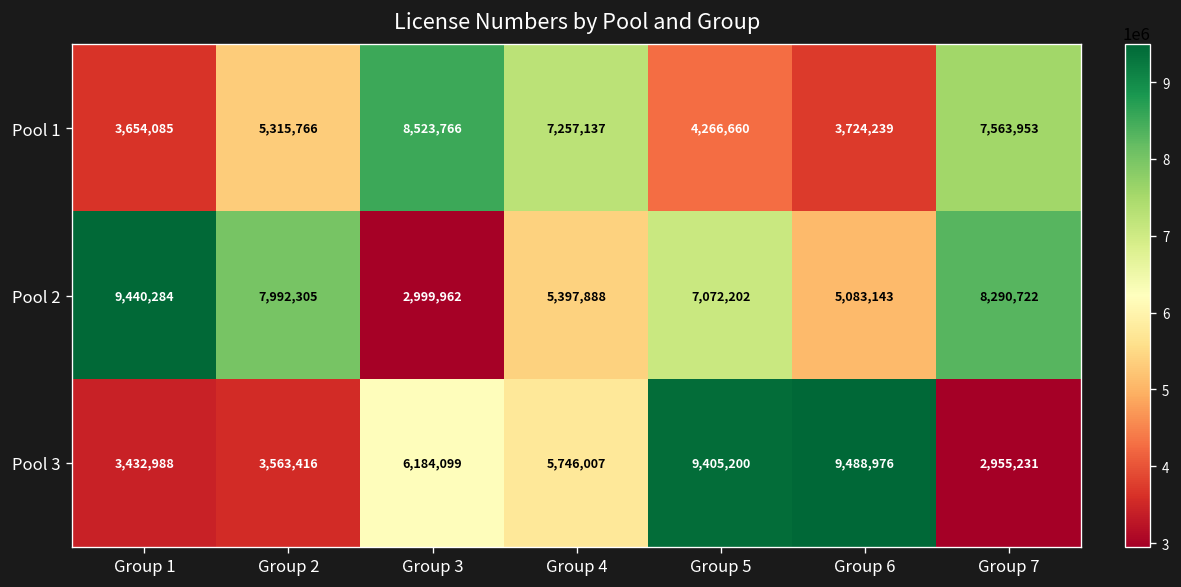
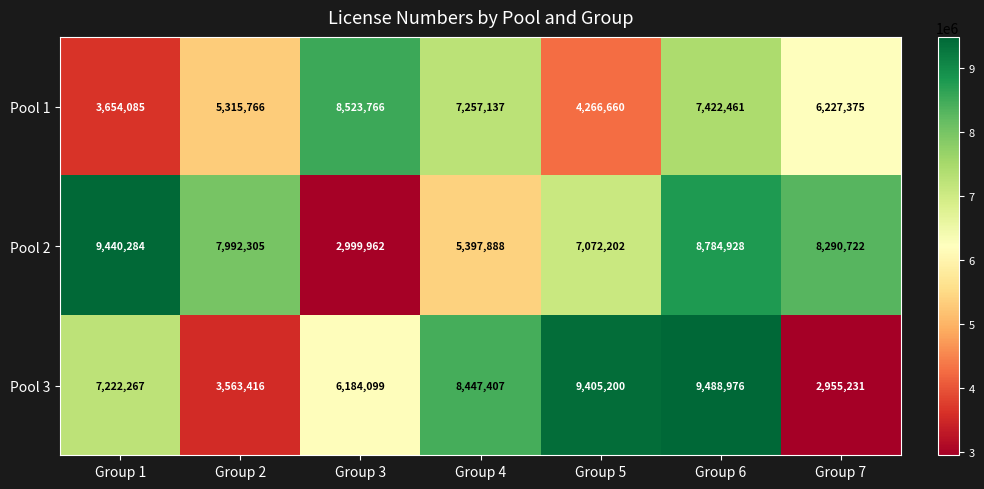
Pool 1, Group 6: 3,724,239 -> 7,422,461
Pool 1, Group 7: 7,563,953 -> 6,227,375
Pool 2, Group 6: 5,083,143 -> 8,784,928
Pool 3, Group 1: 3,432,988 -> 7,222,267
Pool 3, Group 4: 5,746,007 -> 8,447,407
